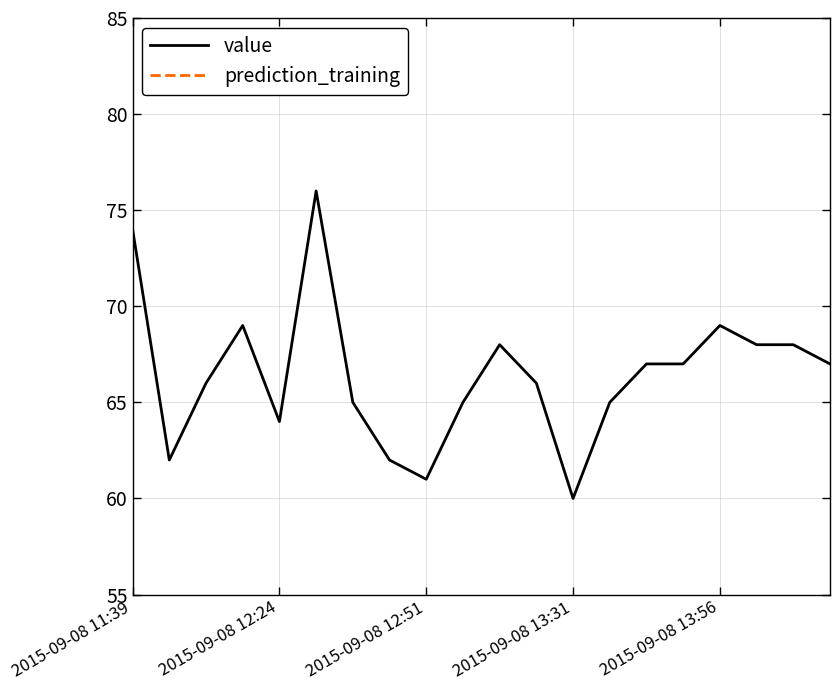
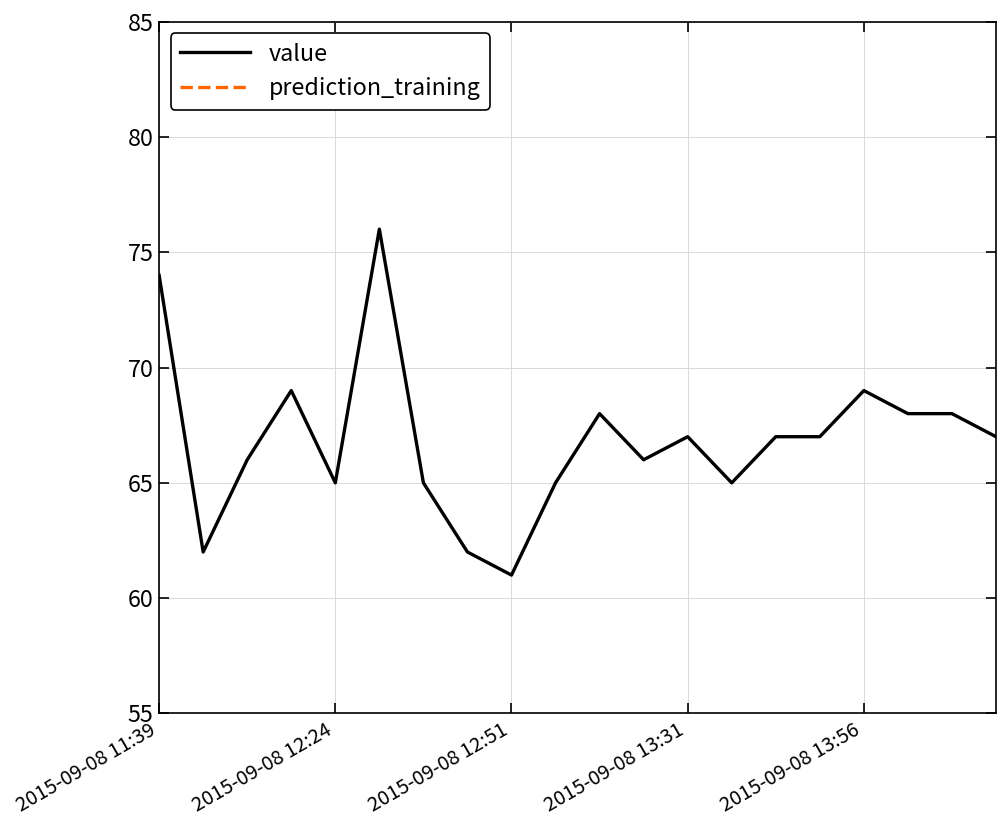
value, 2015-09-08 12:24: 64 -> 65
value, 2015-09-08 13:31: 60 -> 67
